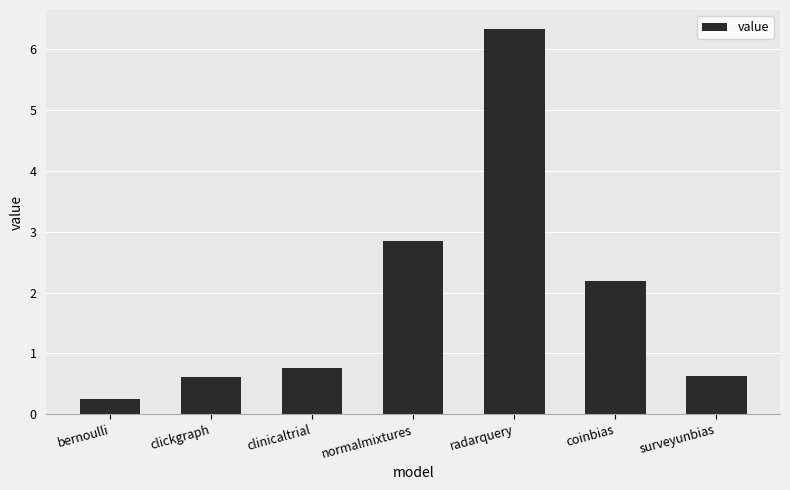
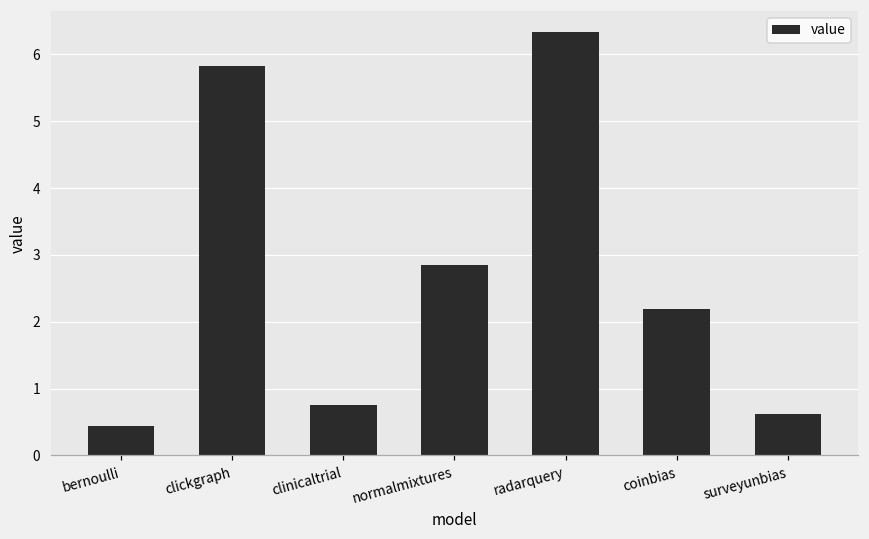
bernoulli: 0.3 -> 0.4
clickgraph: 0.6 -> 5.8
